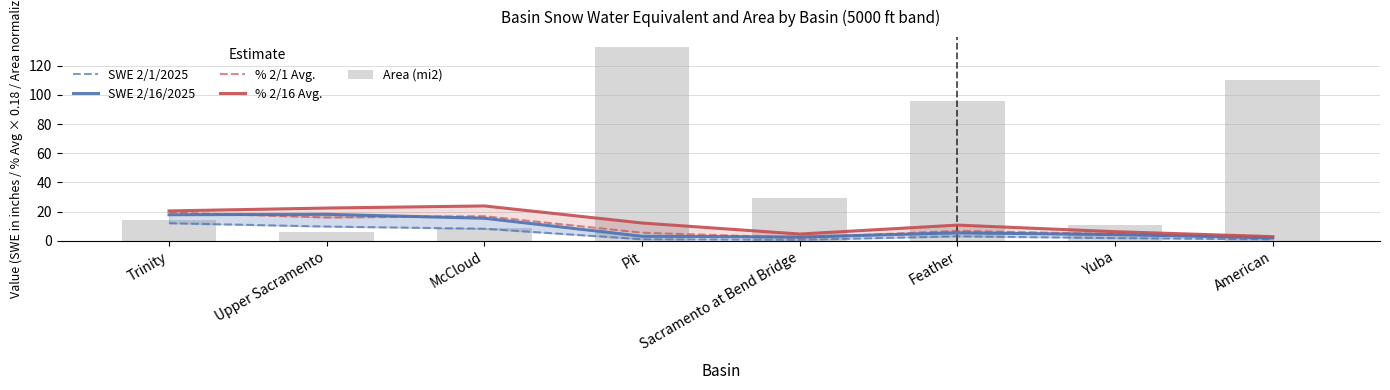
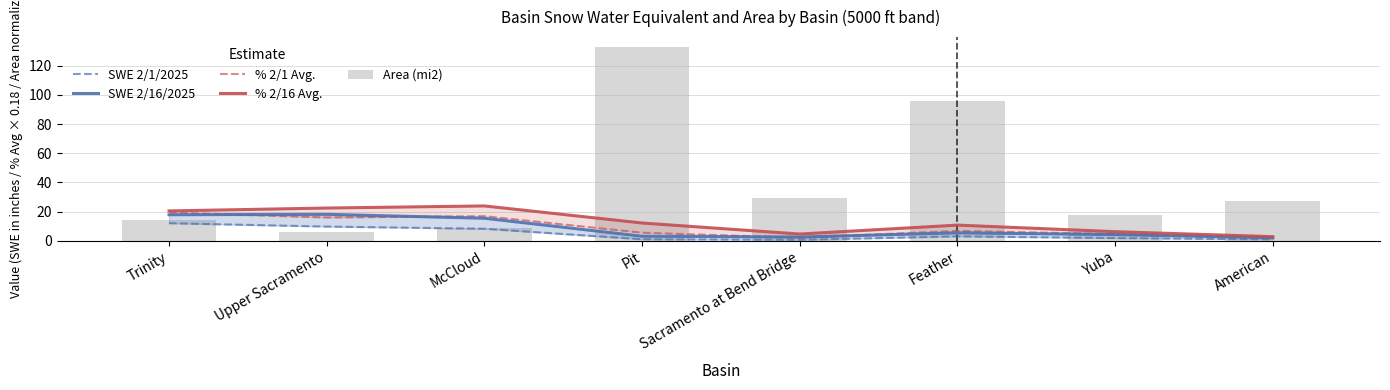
Area (mi2), Yuba: 11 -> 18
Area (mi2), American: 111 -> 27
